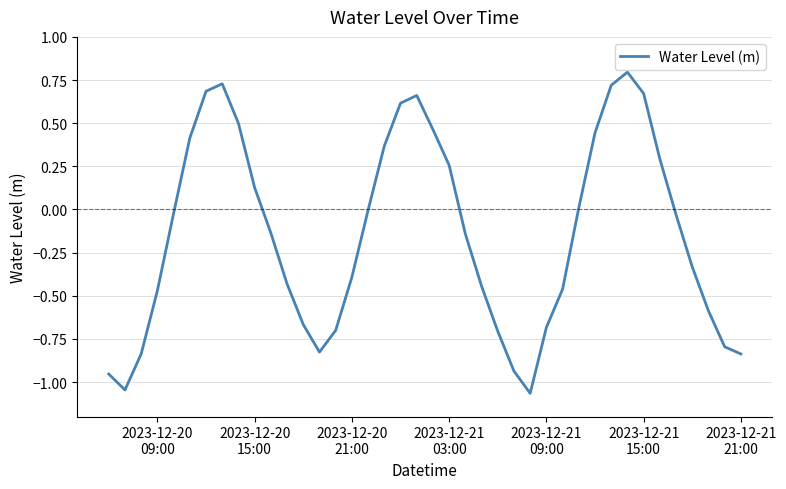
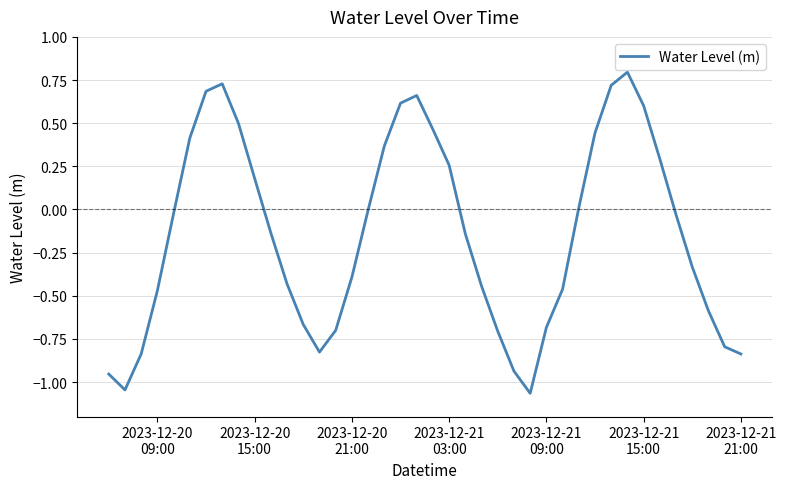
2023-12-20 15:00: 0.13 -> 0.18
2023-12-21 15:00: 0.67 -> 0.60
